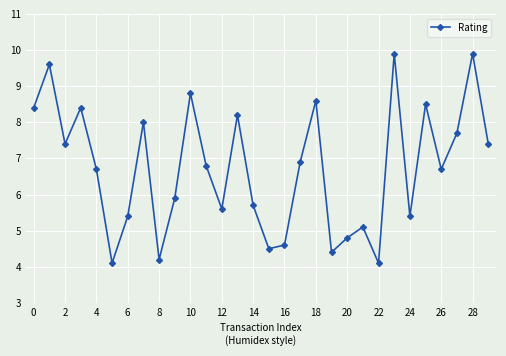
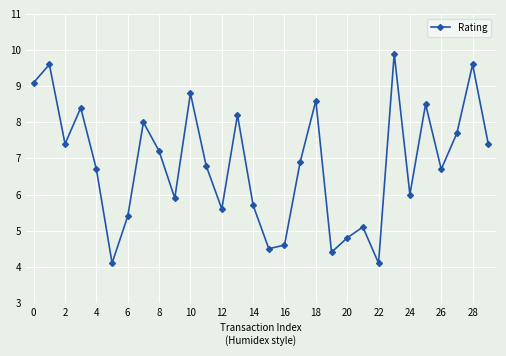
0: 8.4 -> 9.1
8: 4.2 -> 7.2
24: 5.4 -> 6.0
28: 9.9 -> 9.6
